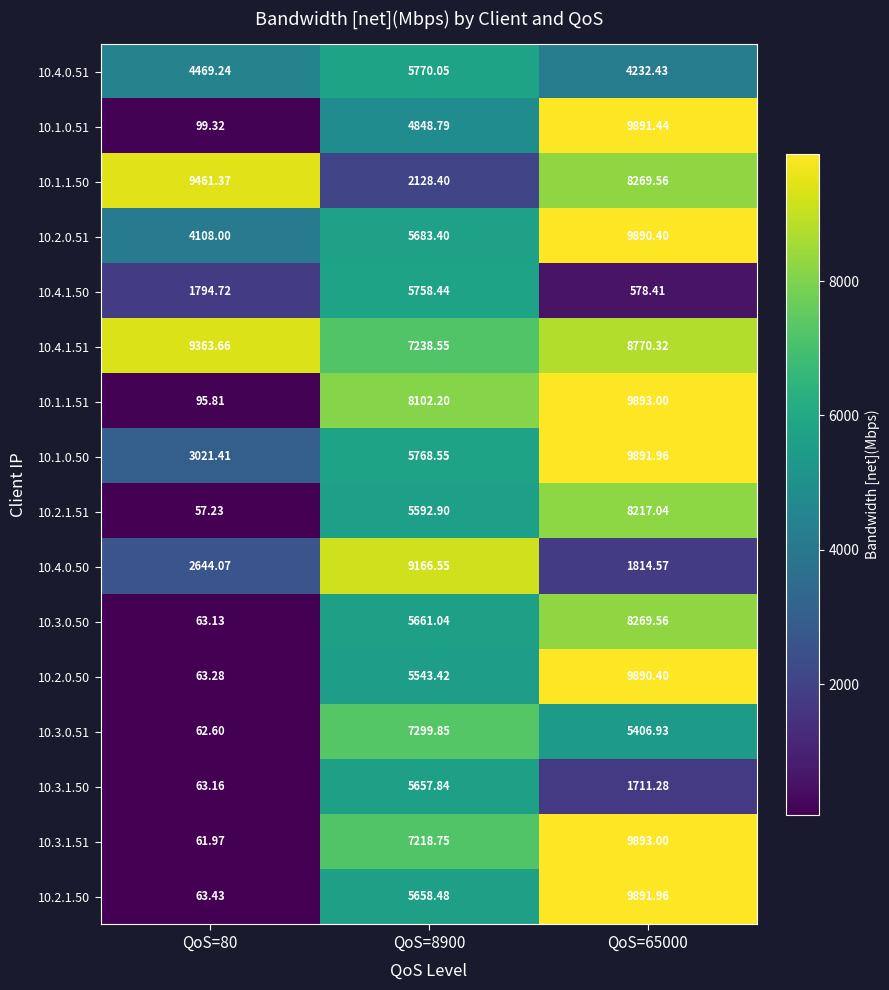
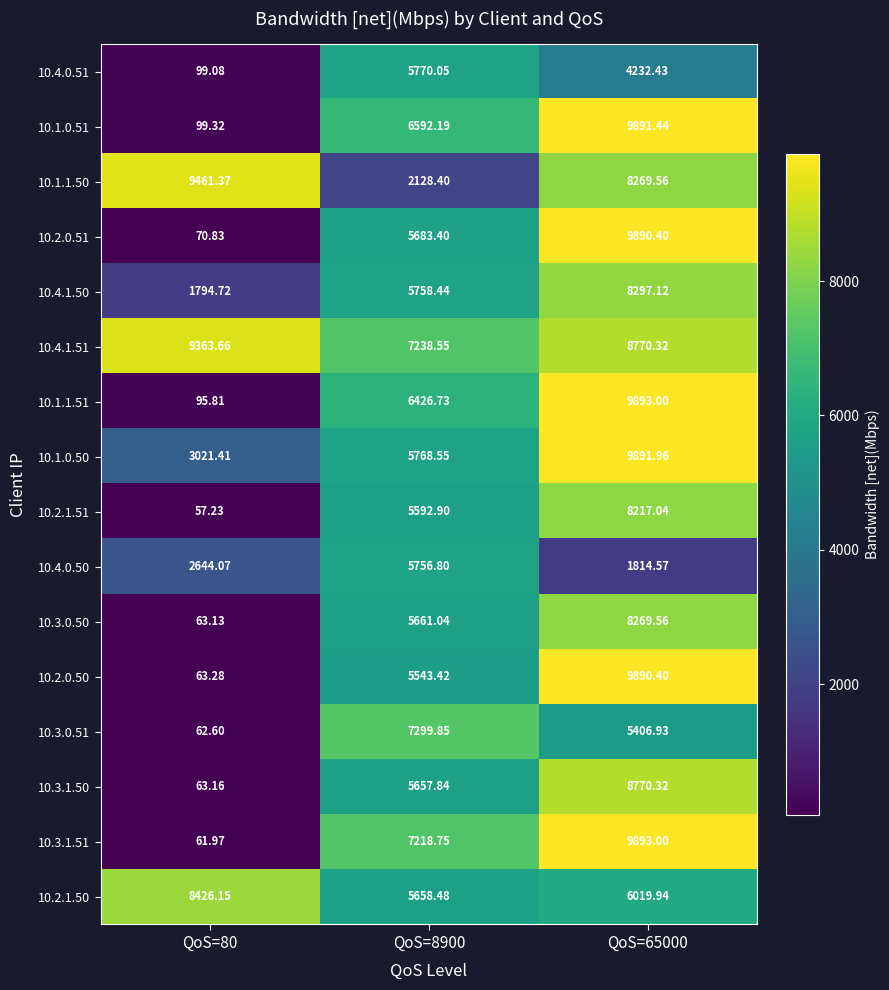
10.4.0.51, QoS=80: 4469.24 -> 99.08
10.1.0.51, QoS=8900: 4848.79 -> 6592.19
10.2.0.51, QoS=80: 4108.00 -> 70.83
10.4.1.50, QoS=65000: 578.41 -> 8297.12
10.1.1.51, QoS=8900: 8102.20 -> 6426.73
10.4.0.50, QoS=8900: 9166.55 -> 5756.80
10.3.1.50, QoS=65000: 1711.28 -> 8770.32
10.2.1.50, QoS=80: 63.43 -> 8426.15
10.2.1.50, QoS=65000: 9891.96 -> 6019.94
